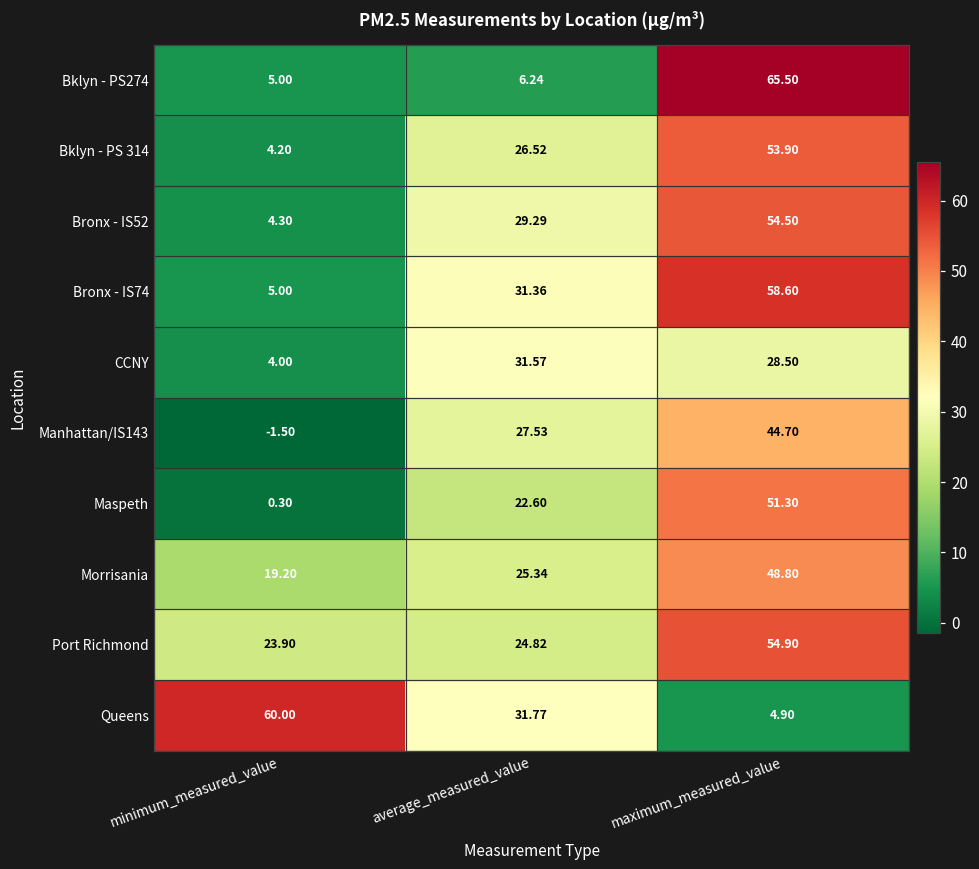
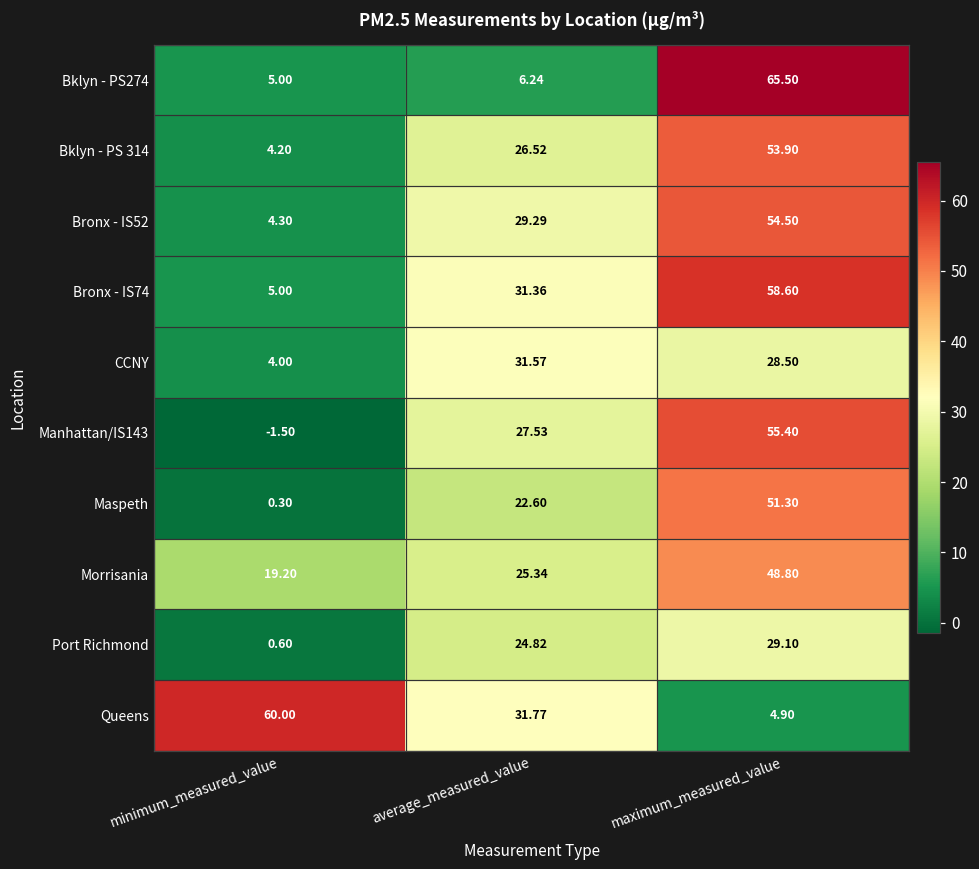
Manhattan/IS143, maximum_measured_value: 44.70 -> 55.40
Port Richmond, minimum_measured_value: 23.90 -> 0.60
Port Richmond, maximum_measured_value: 54.90 -> 29.10
